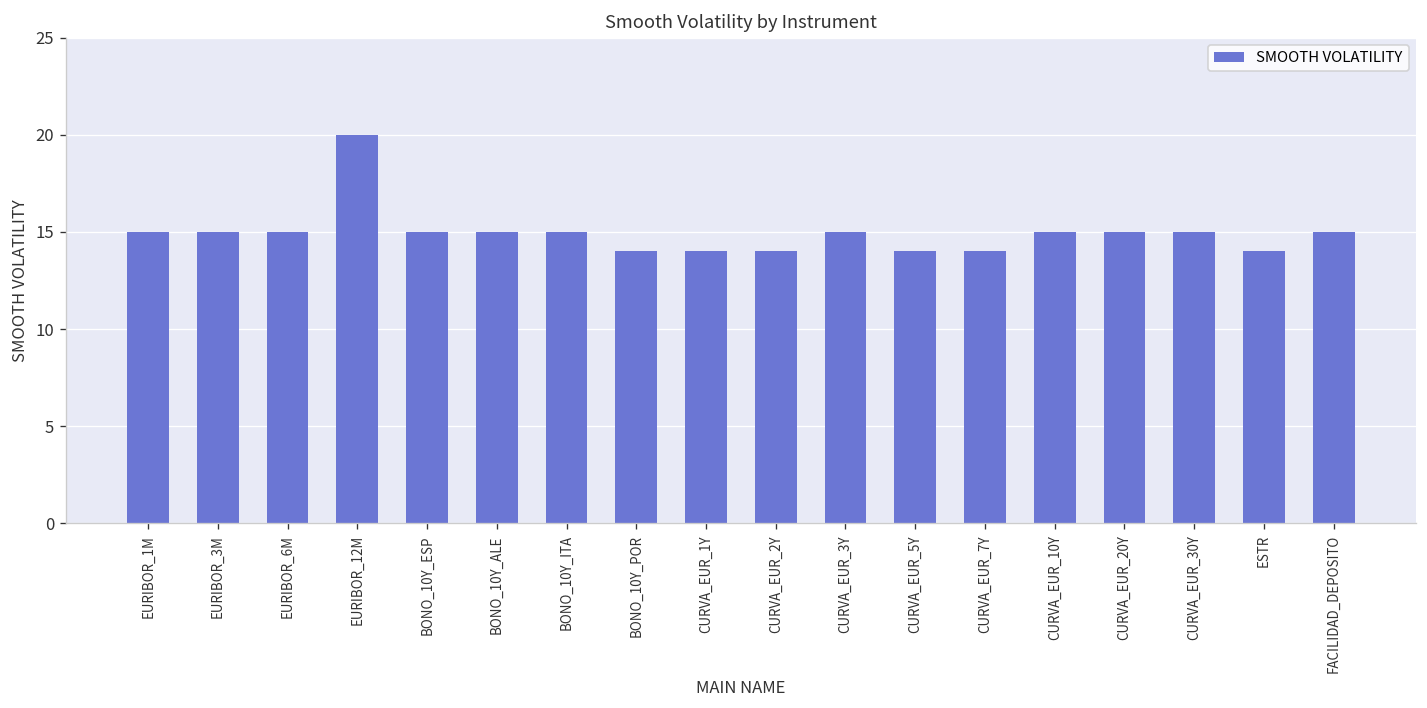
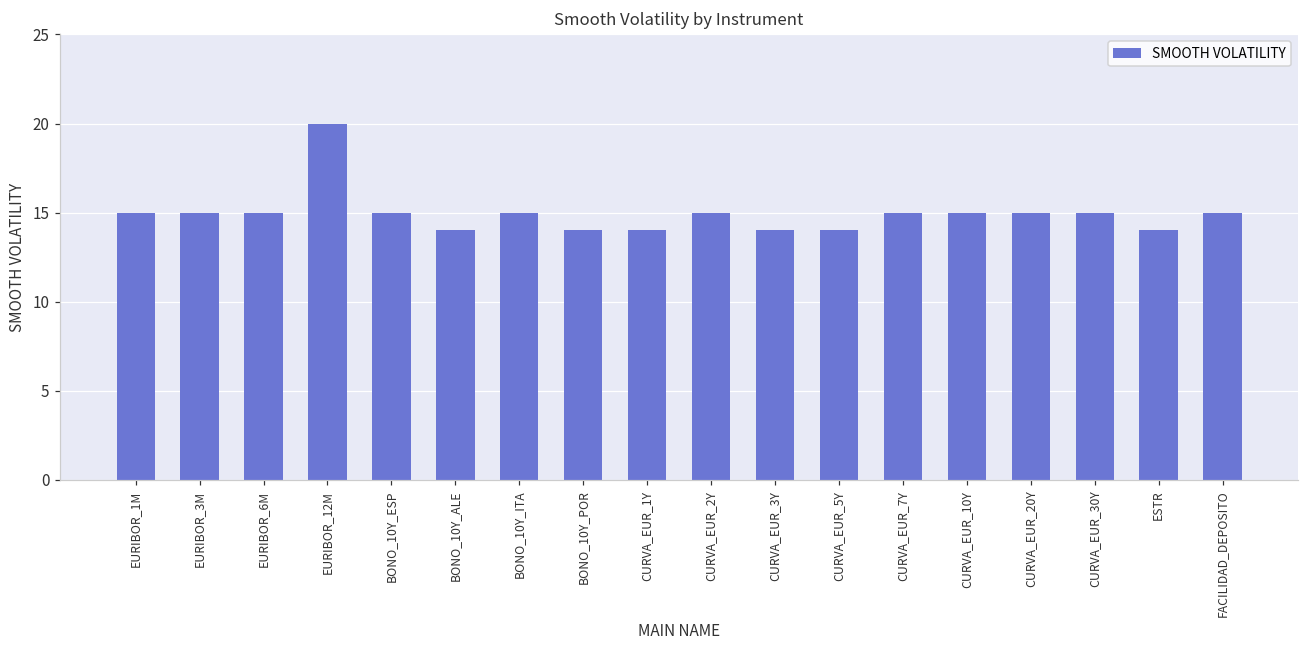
BONO_10Y_ALE: 15 -> 14
CURVA_EUR_2Y: 14 -> 15
CURVA_EUR_3Y: 15 -> 14
CURVA_EUR_7Y: 14 -> 15
